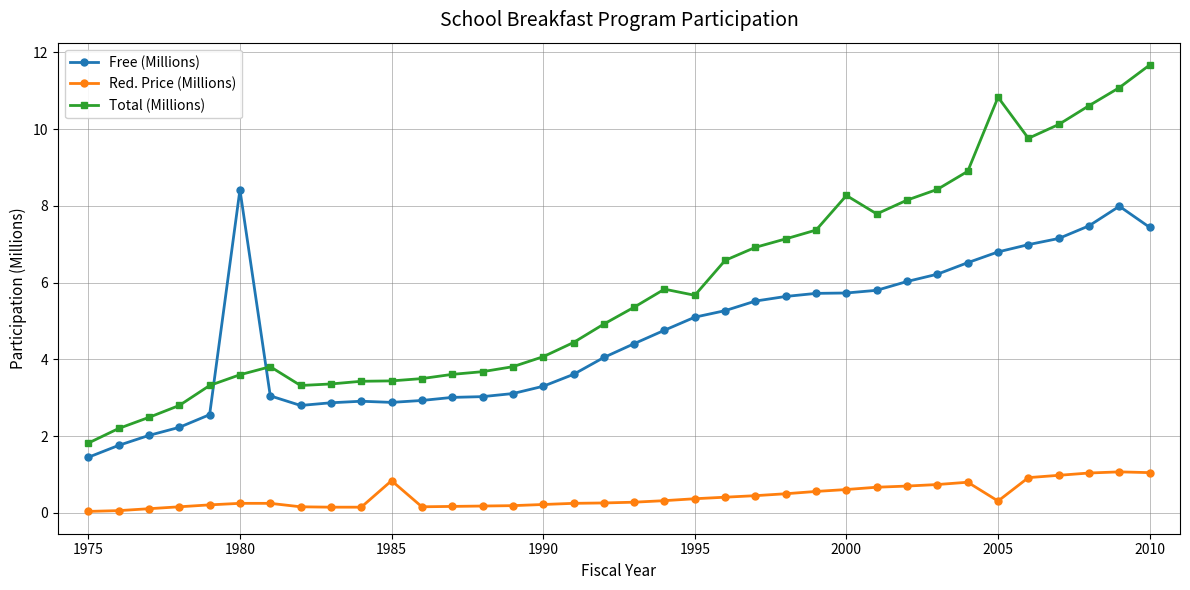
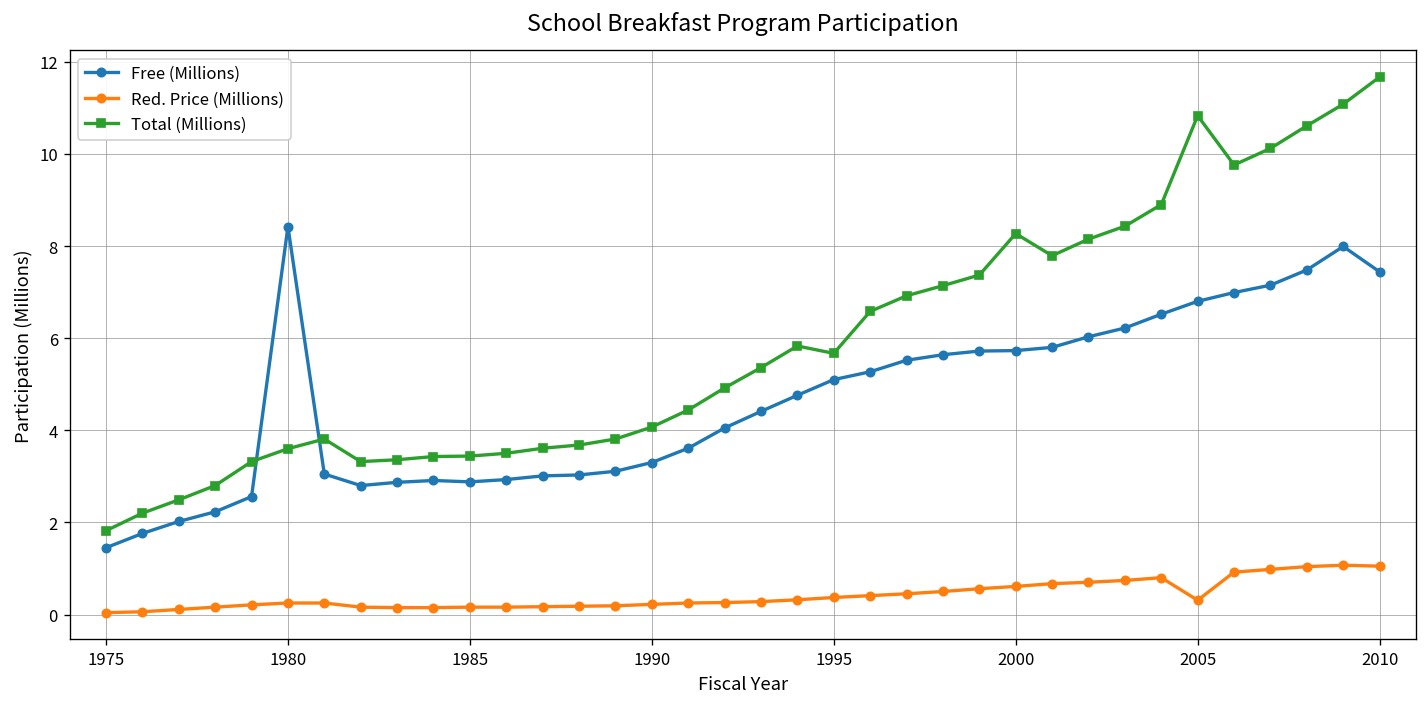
Red. Price (Millions), 1985: 0.8 -> 0.2
